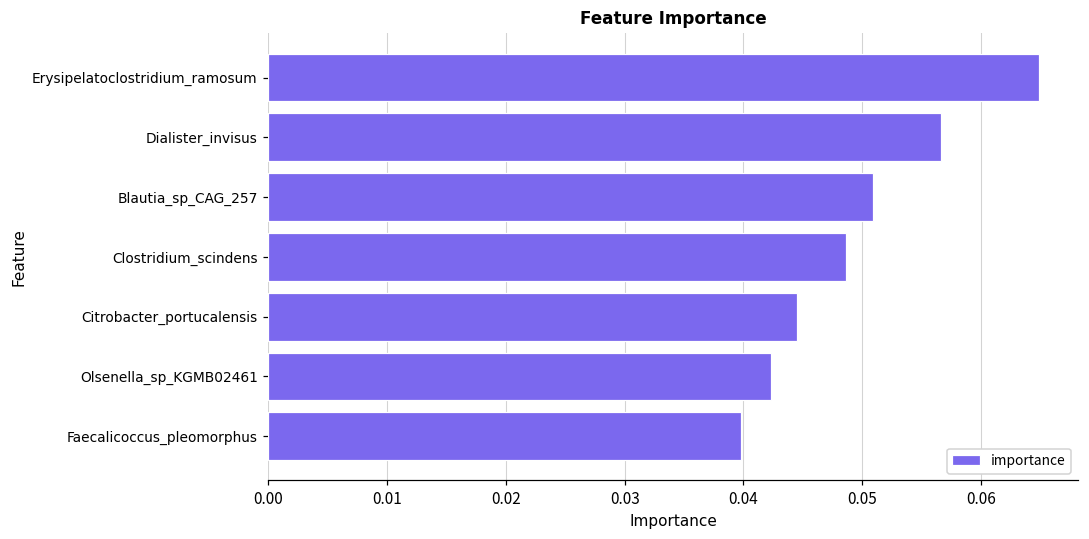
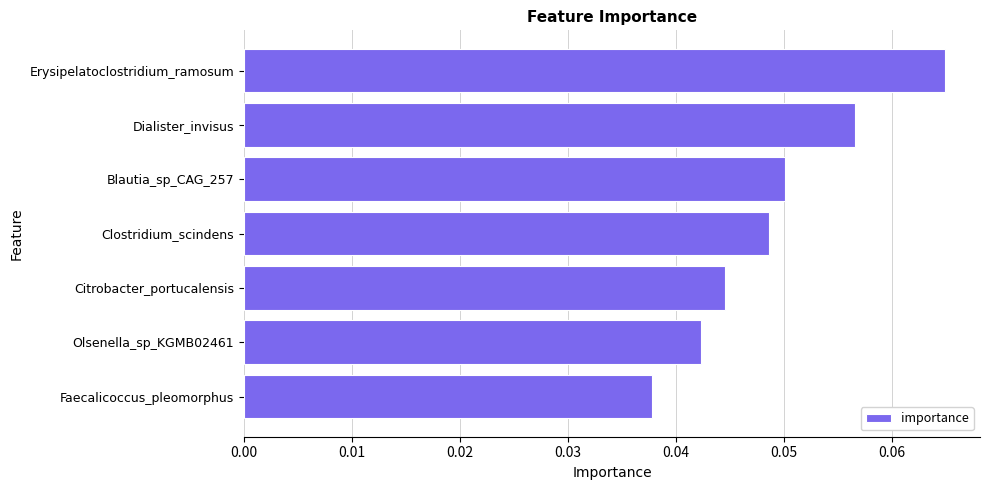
Blautia_sp_CAG_257: 0.0509 -> 0.0501
Faecalicoccus_pleomorphus: 0.0398 -> 0.0378
